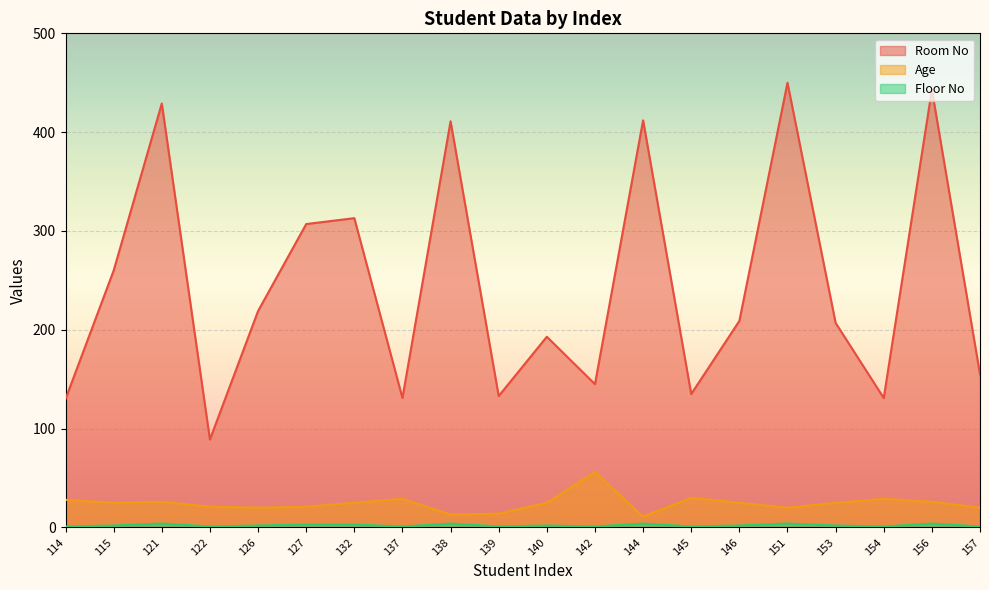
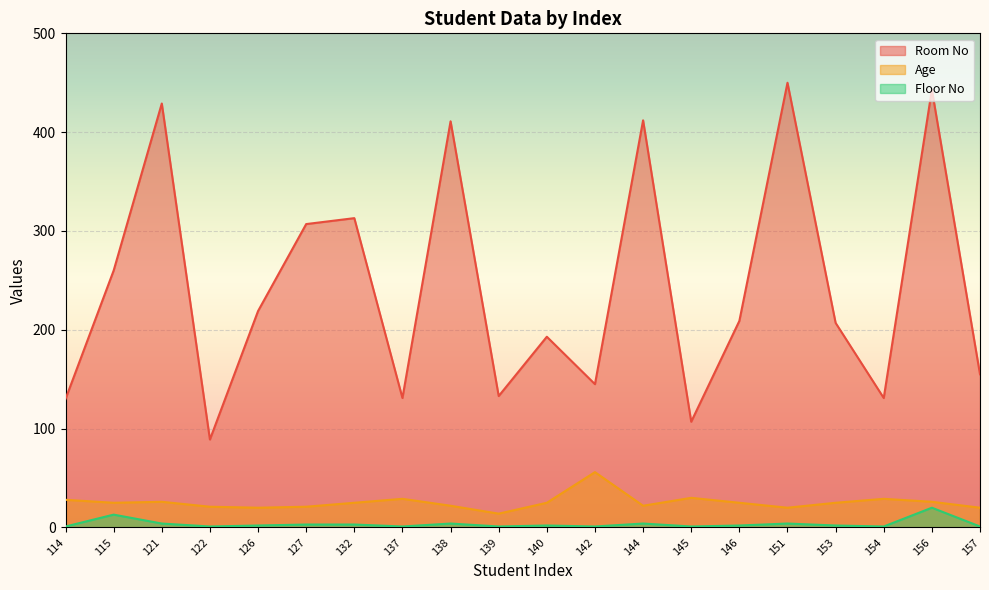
Floor No, 115: 0 -> 10
Age, 138: 10 -> 20
Age, 144: 10 -> 20
Room No, 145: 140 -> 110
Floor No, 156: 0 -> 20
